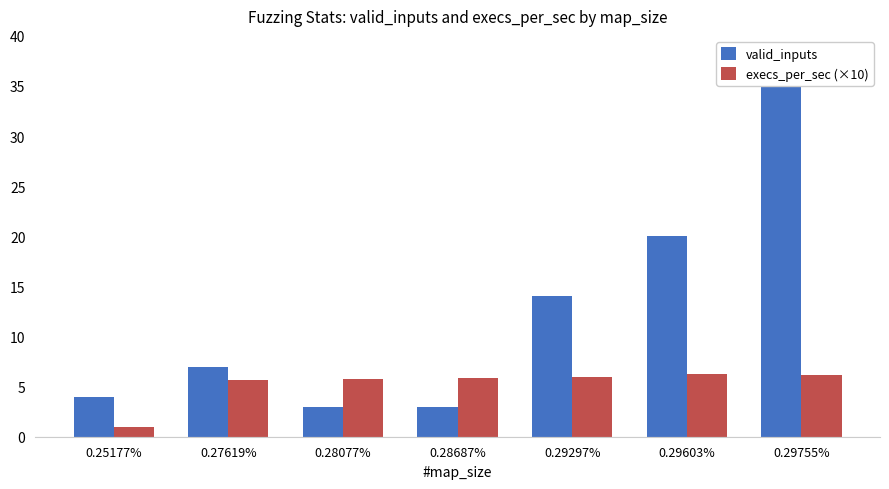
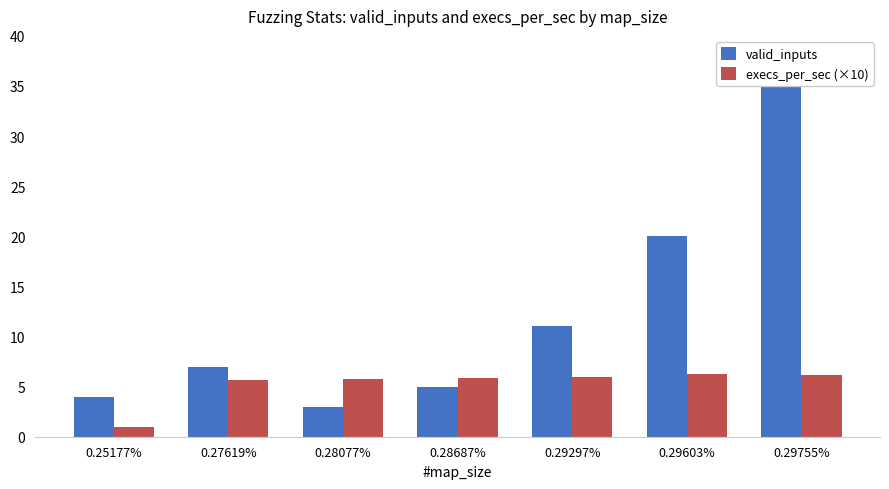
valid_inputs, 0.28687%: 3 -> 5
valid_inputs, 0.29297%: 14 -> 11
